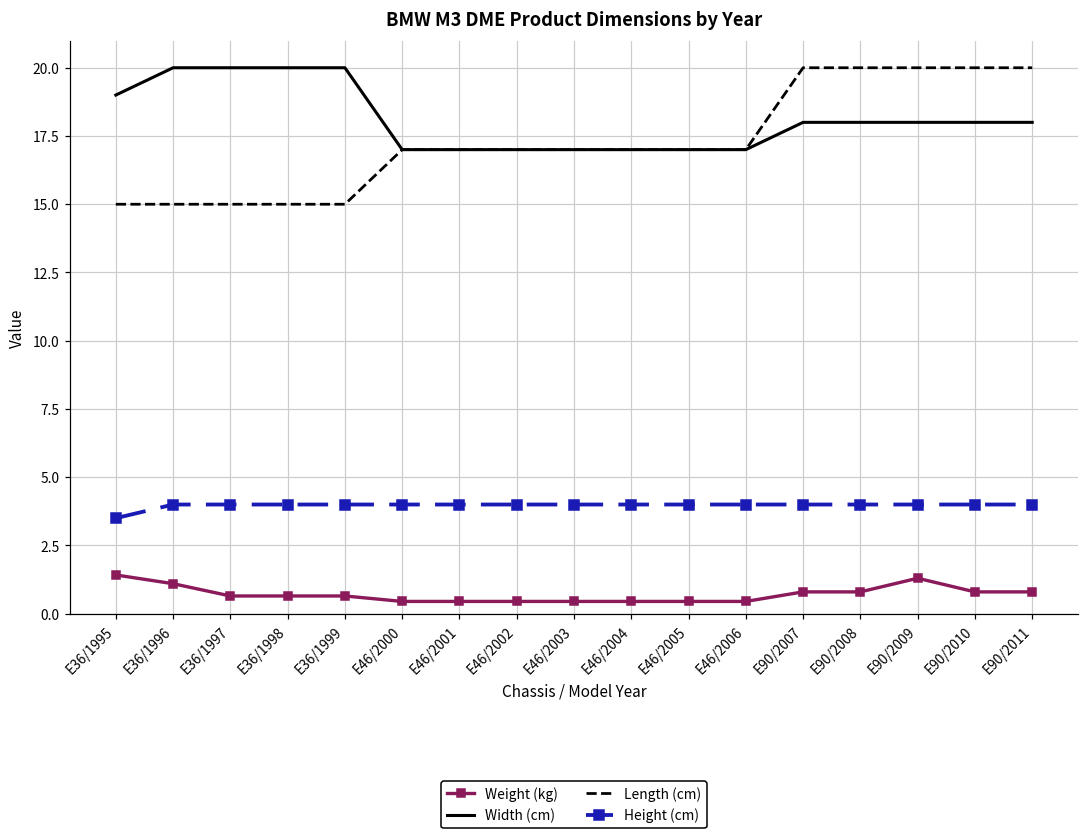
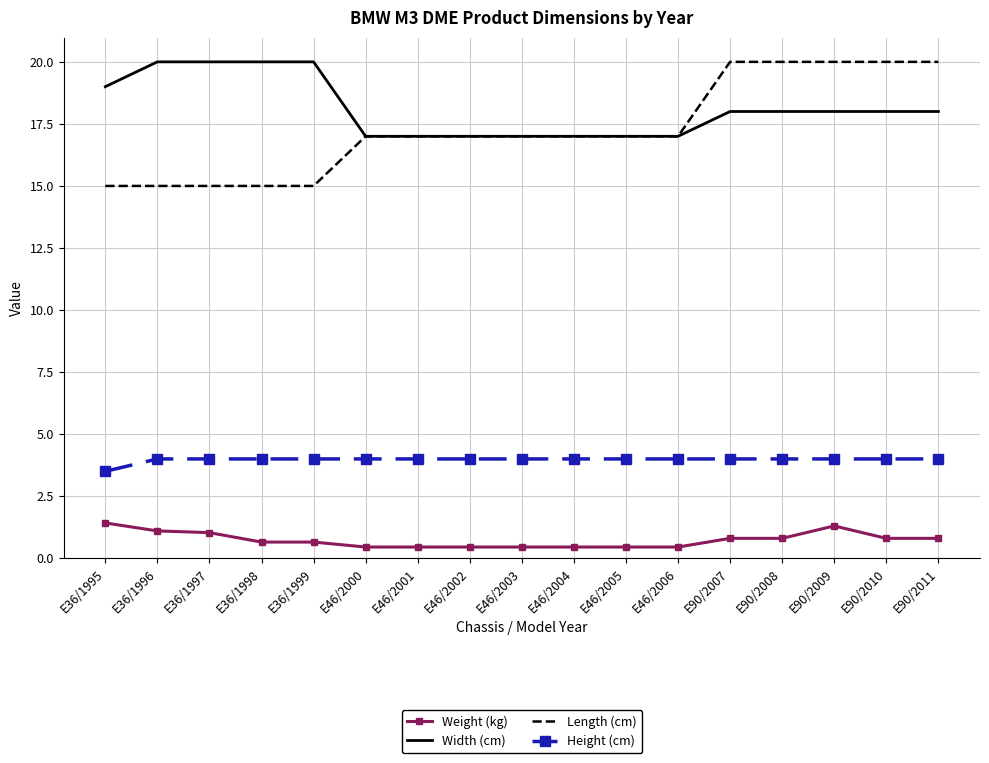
Weight (kg), E36/1997: 0.7 -> 1.0
